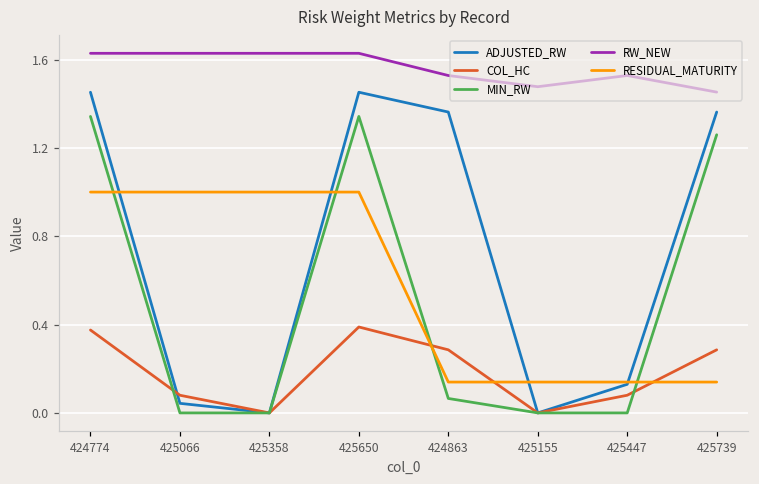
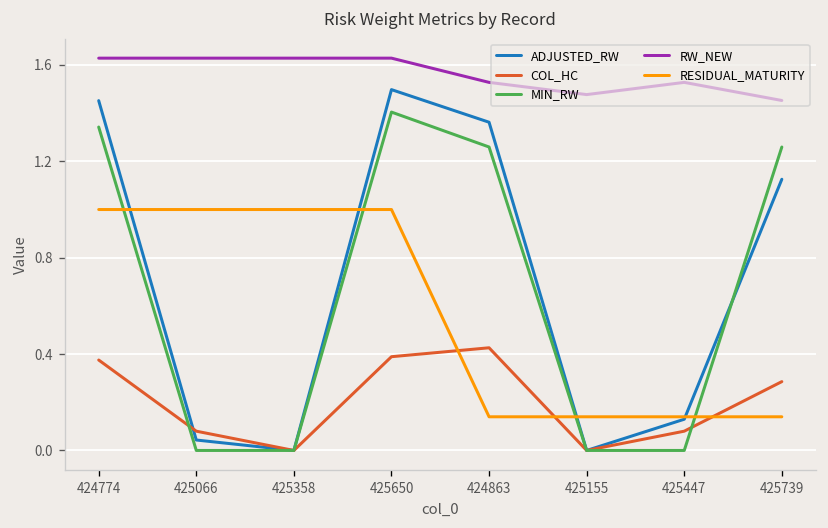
ADJUSTED_RW, 425650: 1.45 -> 1.50
MIN_RW, 425650: 1.34 -> 1.40
COL_HC, 424863: 0.29 -> 0.43
MIN_RW, 424863: 0.07 -> 1.26
ADJUSTED_RW, 425739: 1.36 -> 1.13
